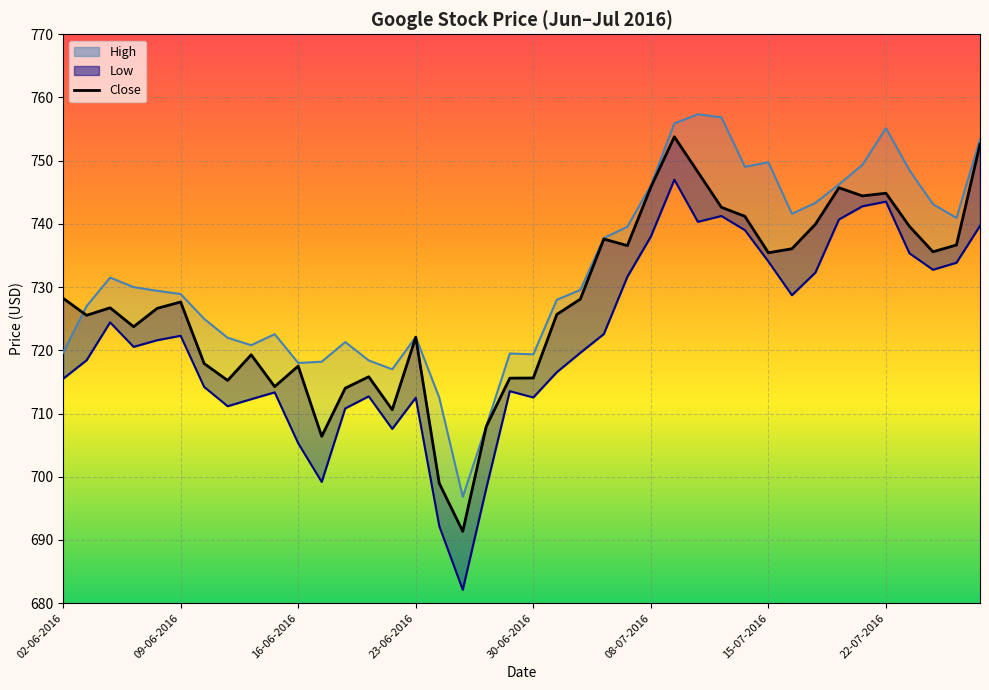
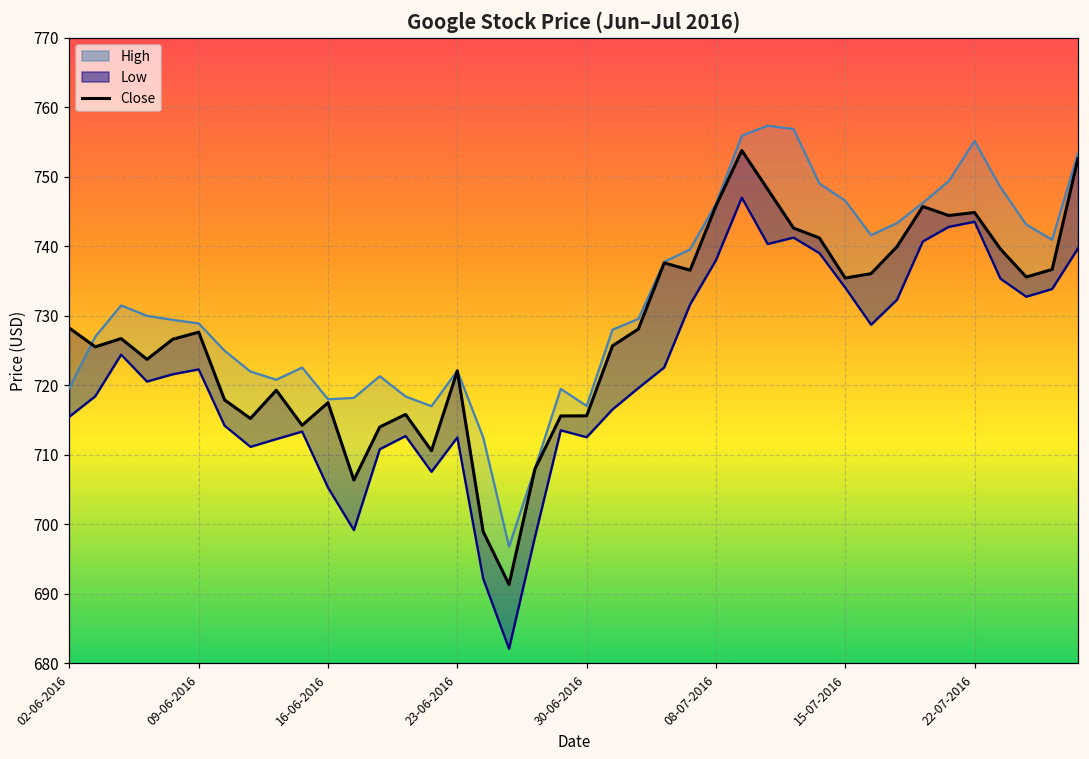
High, 30-06-2016: 719 -> 717
High, 15-07-2016: 750 -> 747
